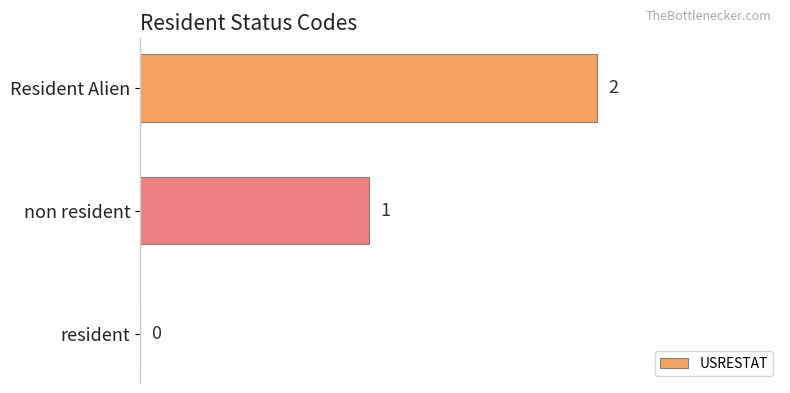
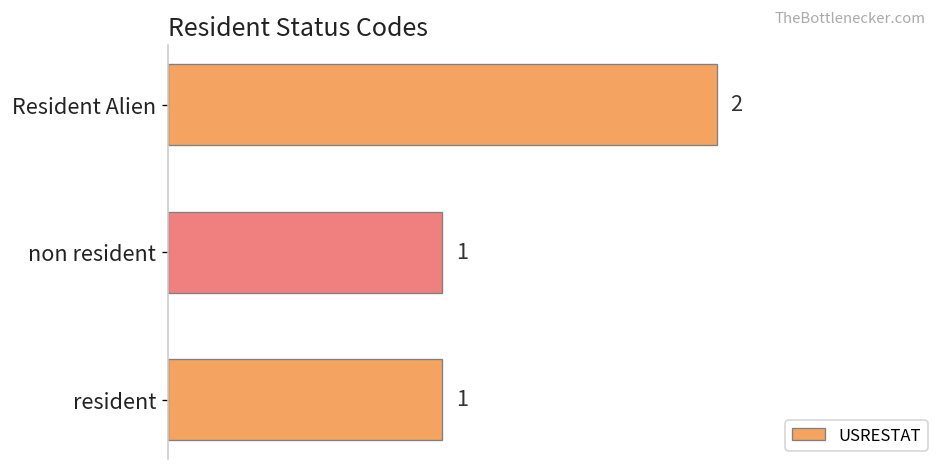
resident: 0 -> 1
